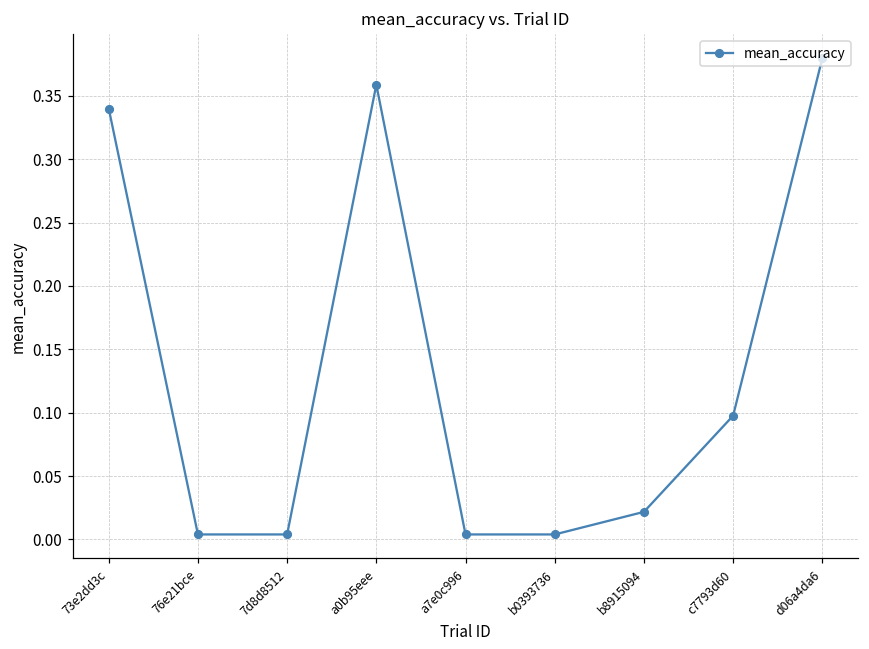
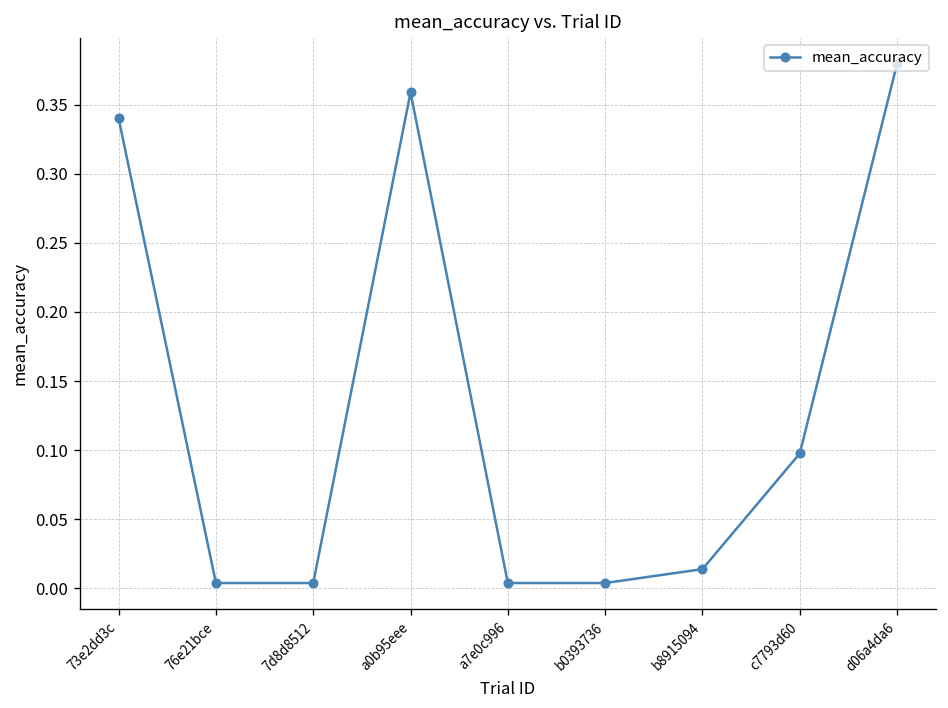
b8915094: 0.022 -> 0.014
